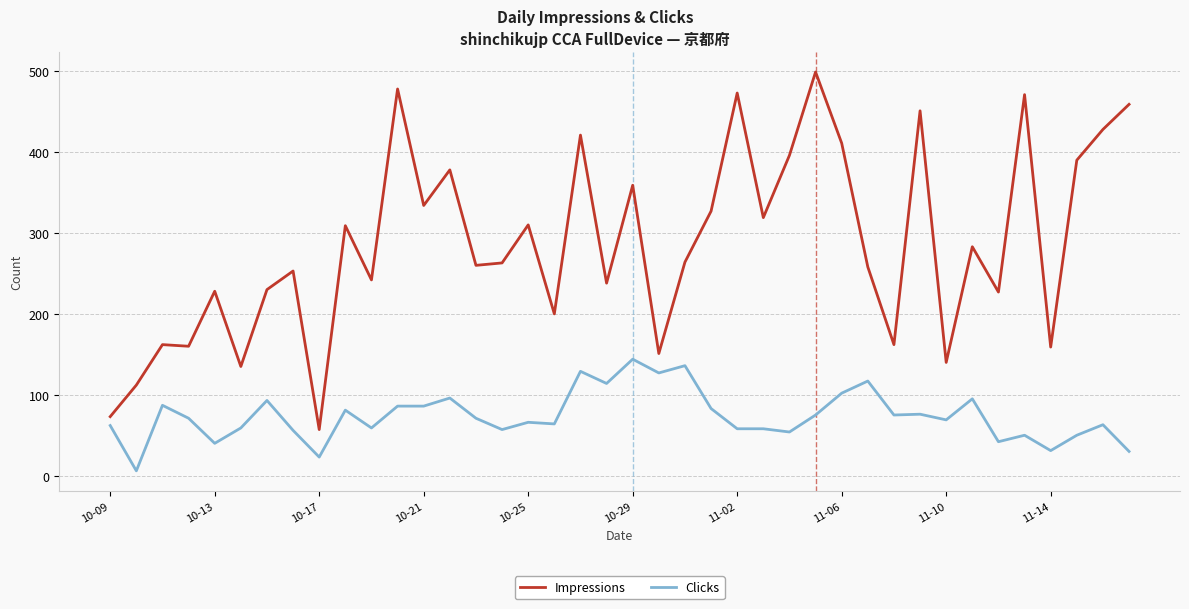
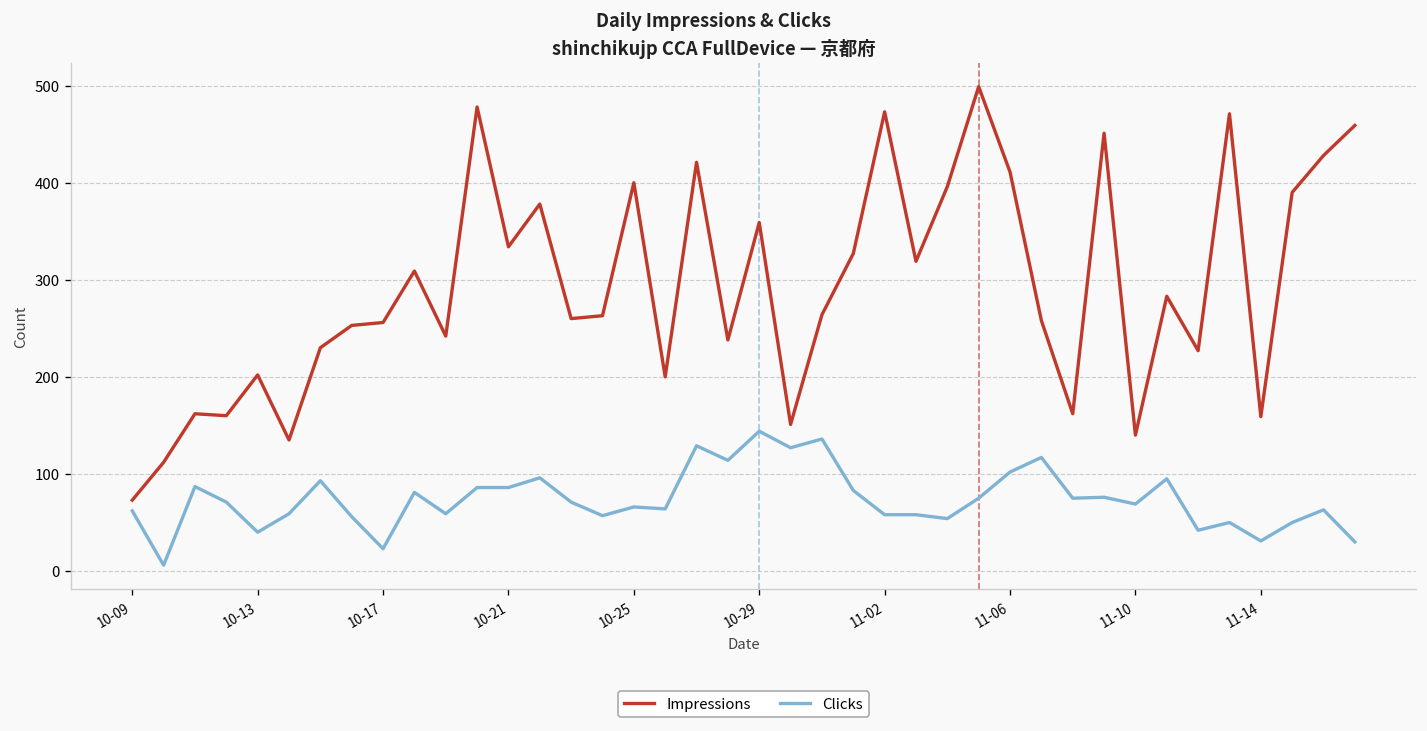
Impressions, 10-13: 230 -> 200
Impressions, 10-17: 60 -> 260
Impressions, 10-25: 310 -> 400
